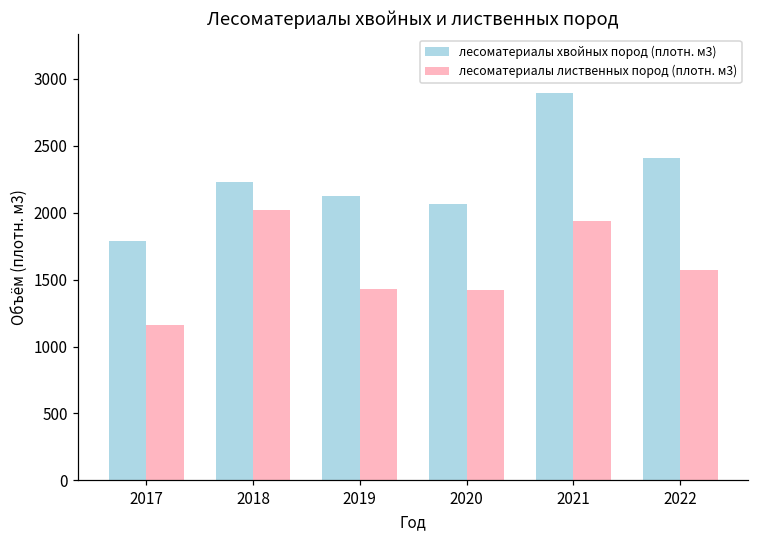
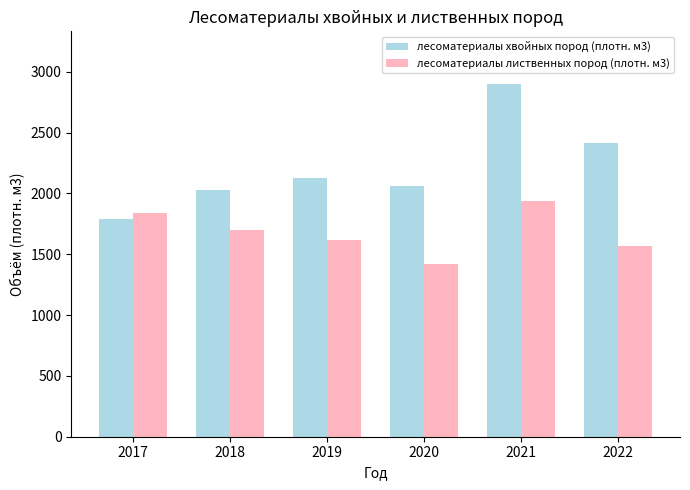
лесоматериалы лиственных пород (плотн. м3), 2017: 1160 -> 1840
лесоматериалы хвойных пород (плотн. м3), 2018: 2230 -> 2030
лесоматериалы лиственных пород (плотн. м3), 2018: 2020 -> 1700
лесоматериалы лиственных пород (плотн. м3), 2019: 1430 -> 1620
